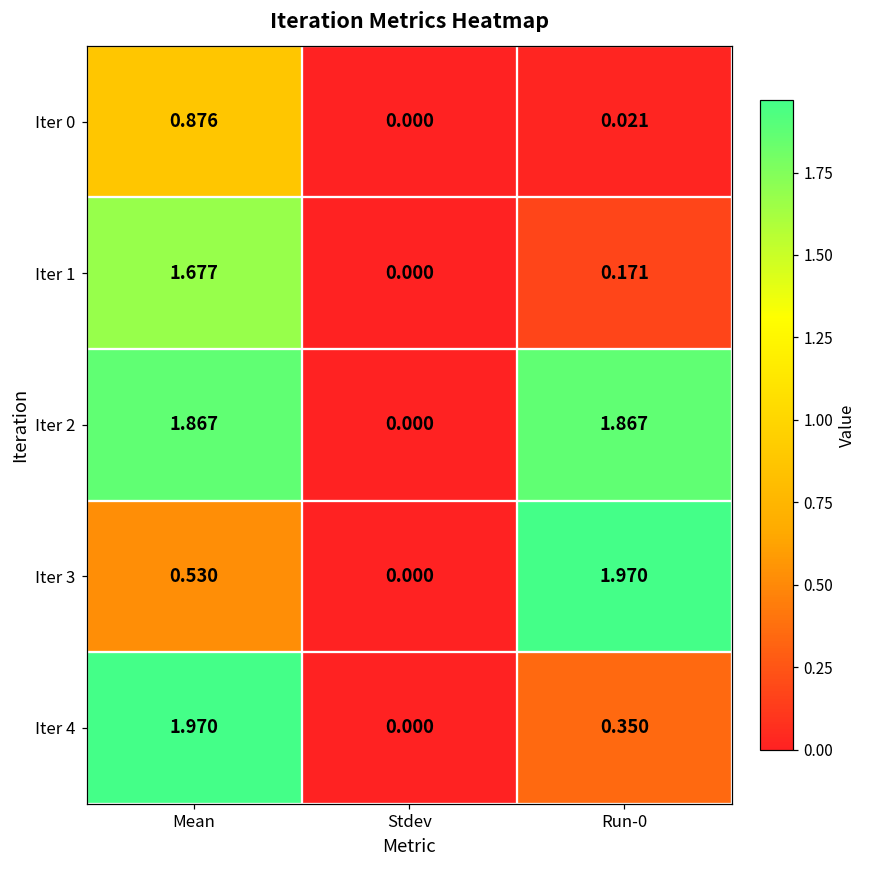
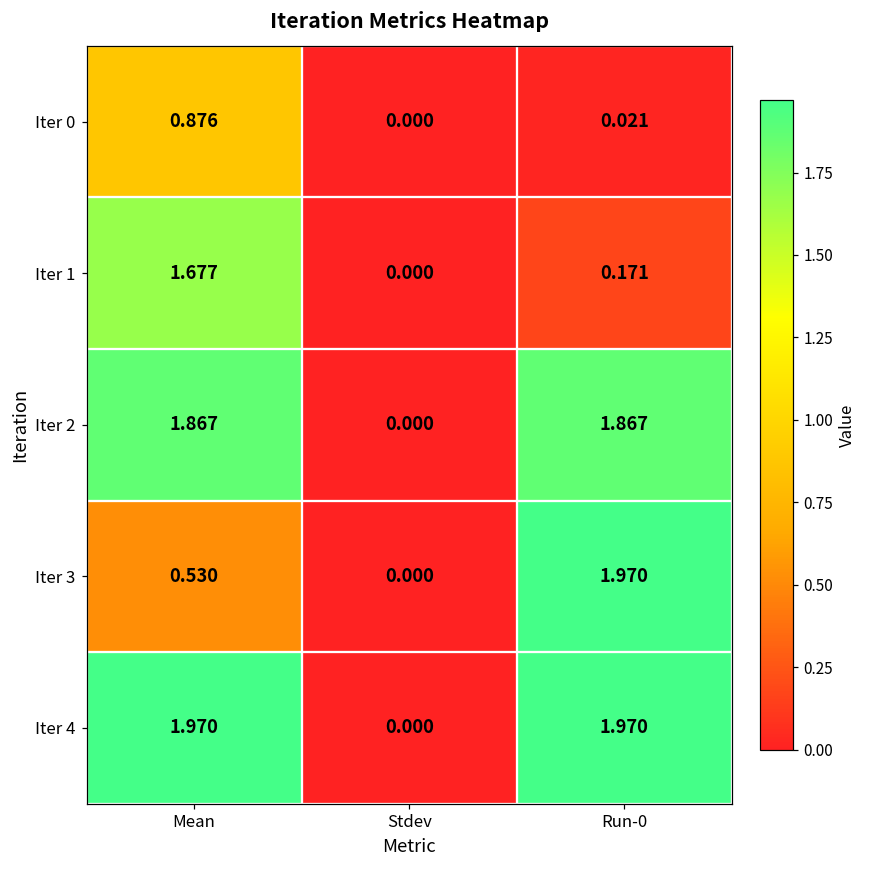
Iter 4, Run-0: 0.350 -> 1.970
